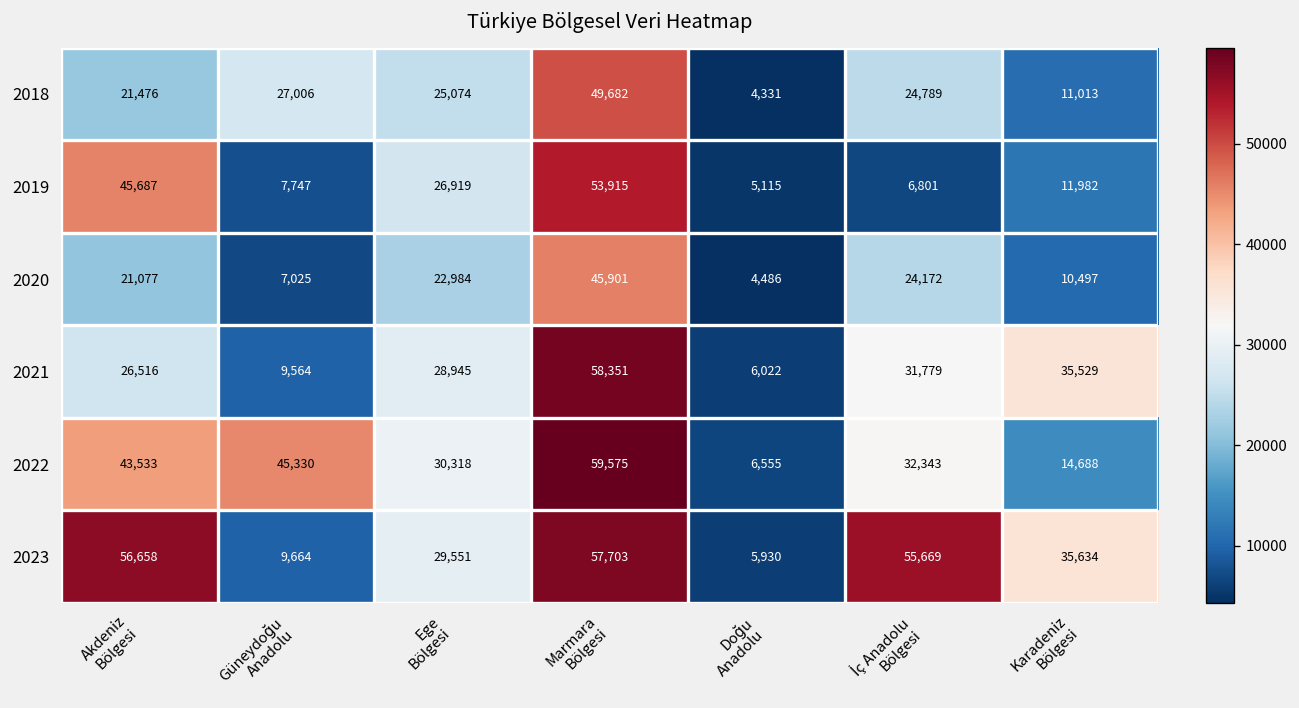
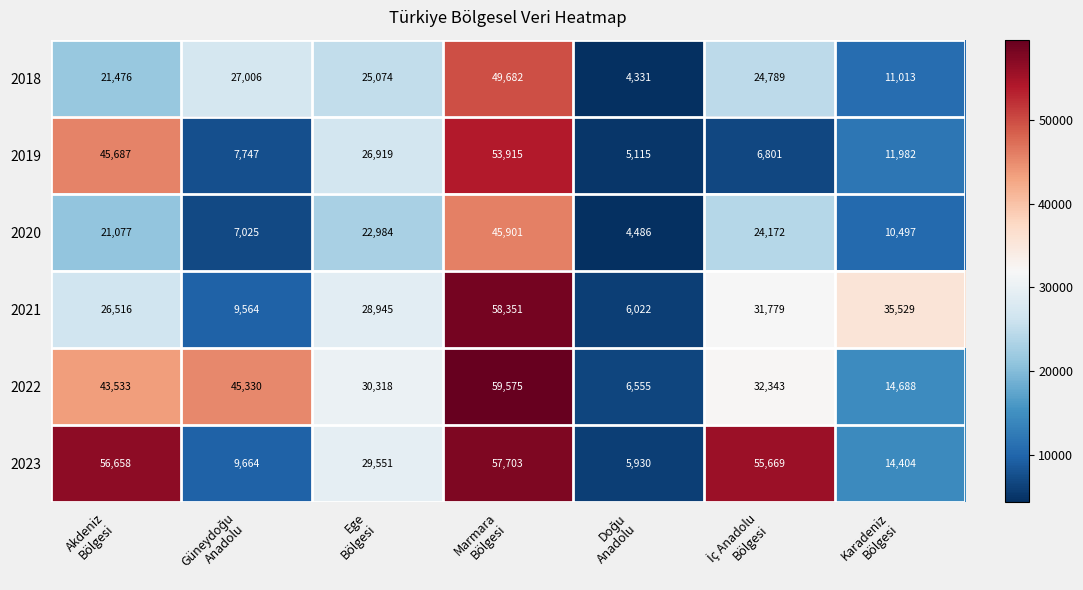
2023, Karadeniz Bölgesi: 35,634 -> 14,404
